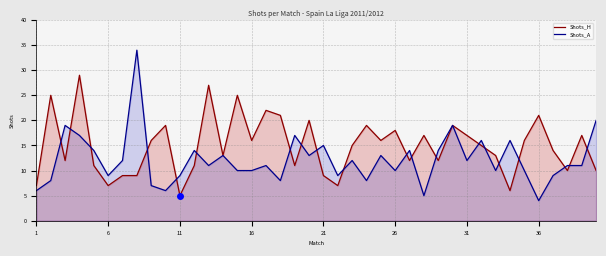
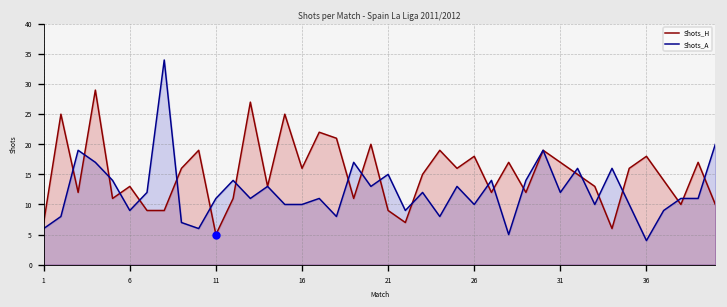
Shots_H, 6: 7 -> 13
Shots_A, 11: 9 -> 11
Shots_H, 36: 21 -> 18
